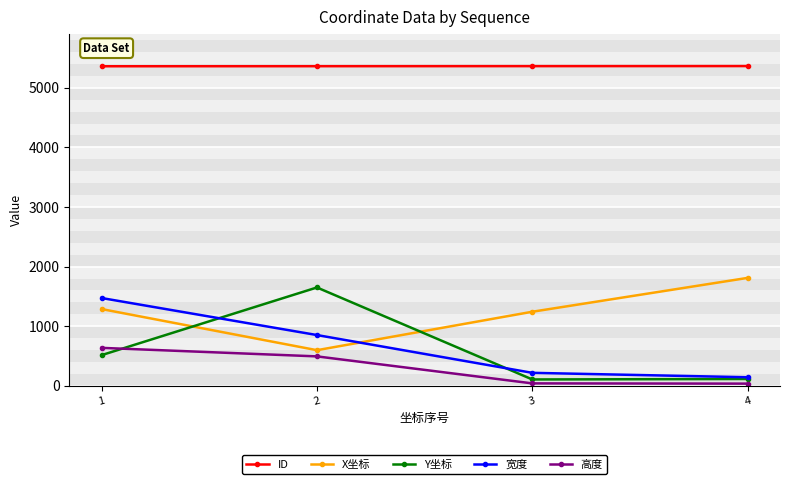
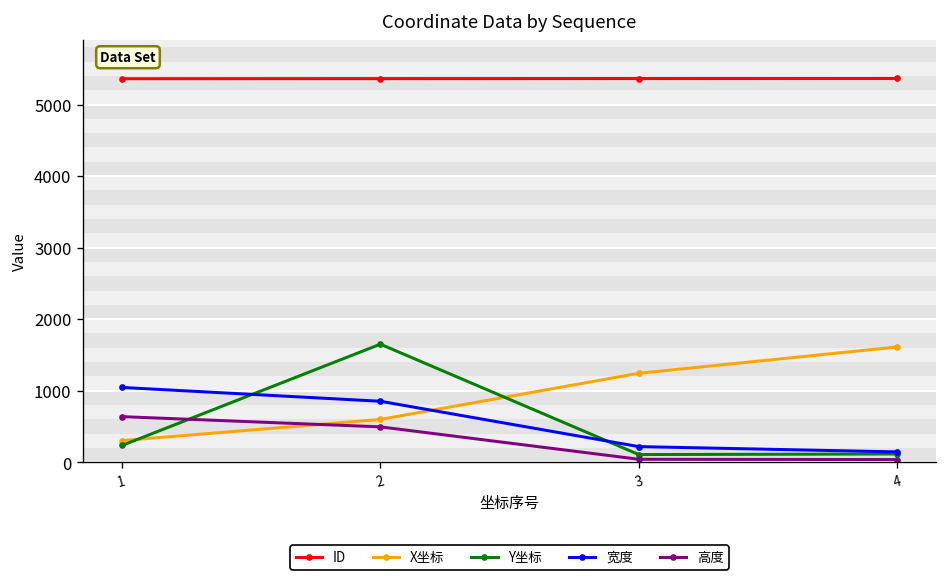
X坐标, 1: 1300 -> 300
Y坐标, 1: 500 -> 200
宽度, 1: 1500 -> 1000
X坐标, 4: 1800 -> 1600
